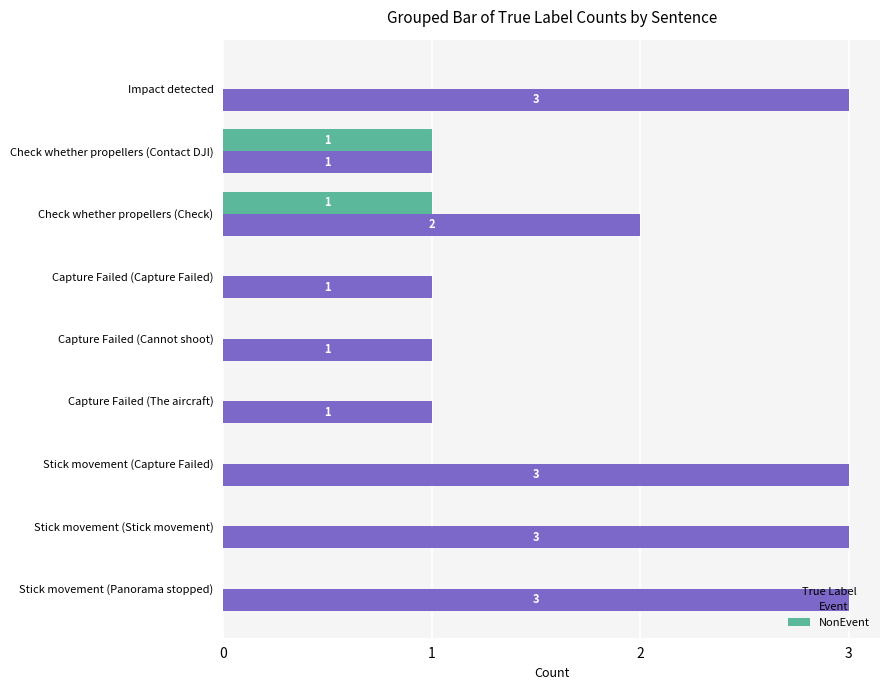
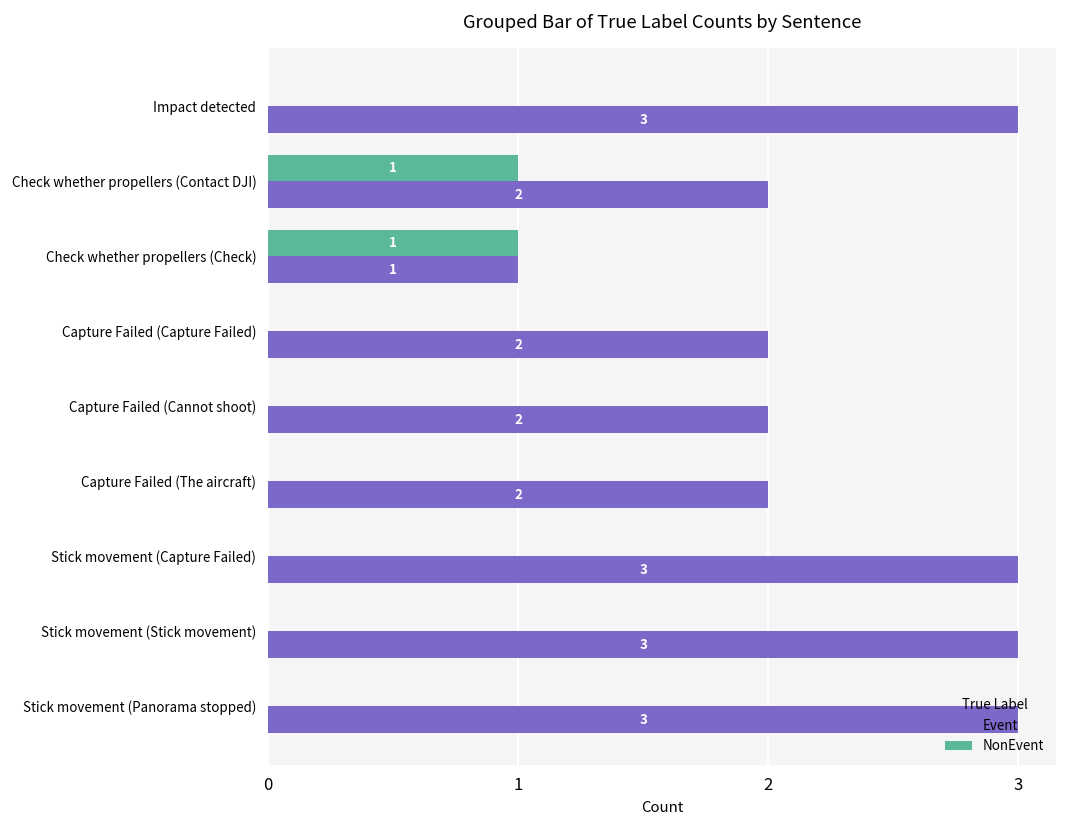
Event, Check whether propellers (Contact DJI): 1 -> 2
Event, Check whether propellers (Check): 2 -> 1
Event, Capture Failed (Capture Failed): 1 -> 2
Event, Capture Failed (Cannot shoot): 1 -> 2
Event, Capture Failed (The aircraft): 1 -> 2
